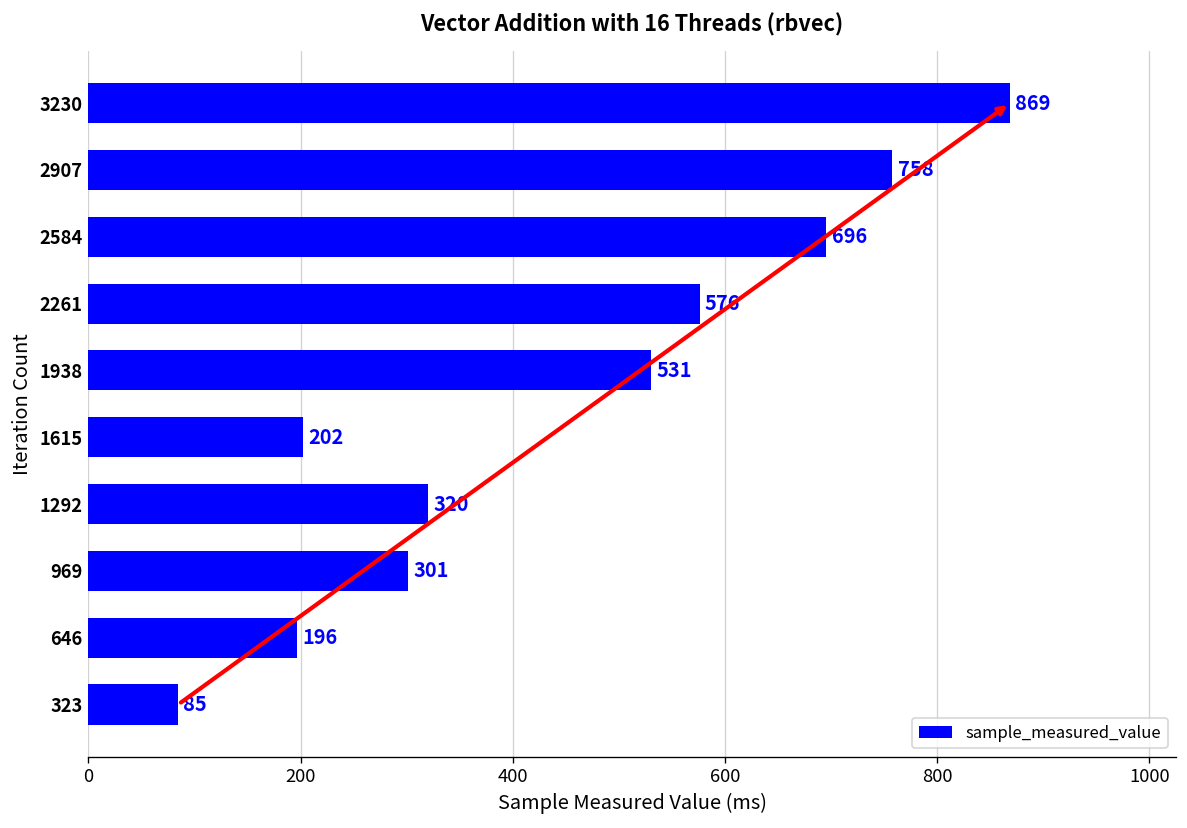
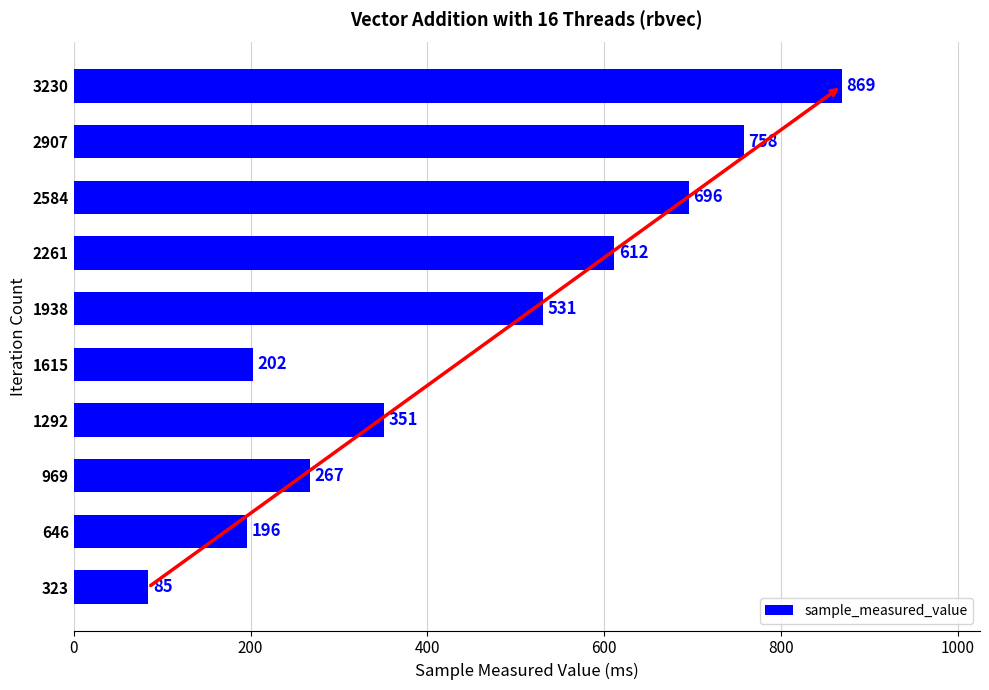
2261: 576 -> 612
1292: 320 -> 351
969: 301 -> 267
